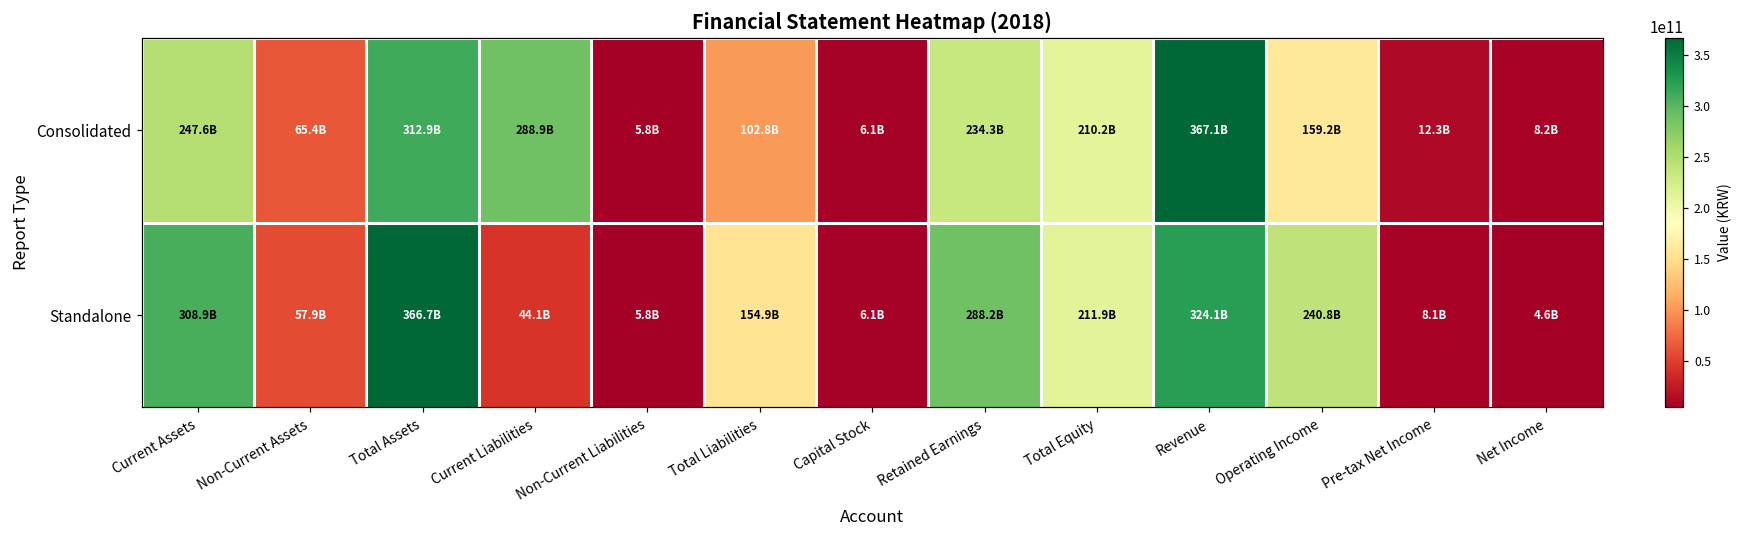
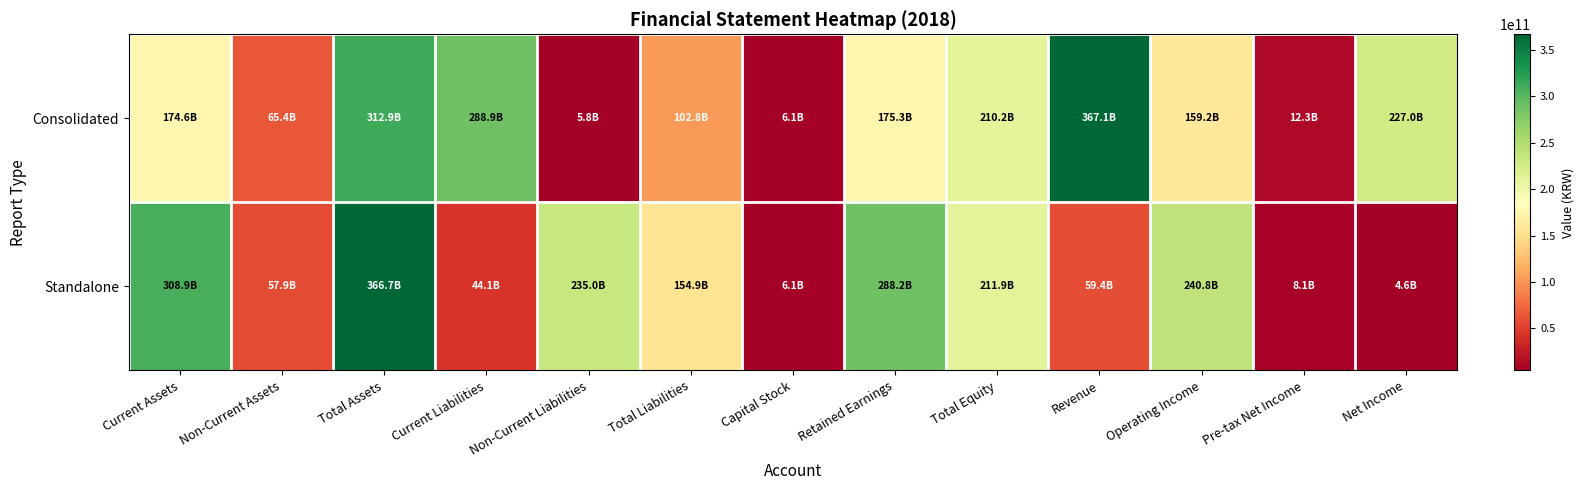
Consolidated, Current Assets: 247.6B -> 174.6B
Consolidated, Retained Earnings: 234.3B -> 175.3B
Consolidated, Net Income: 8.2B -> 227.0B
Standalone, Non-Current Liabilities: 5.8B -> 235.0B
Standalone, Revenue: 324.1B -> 59.4B
